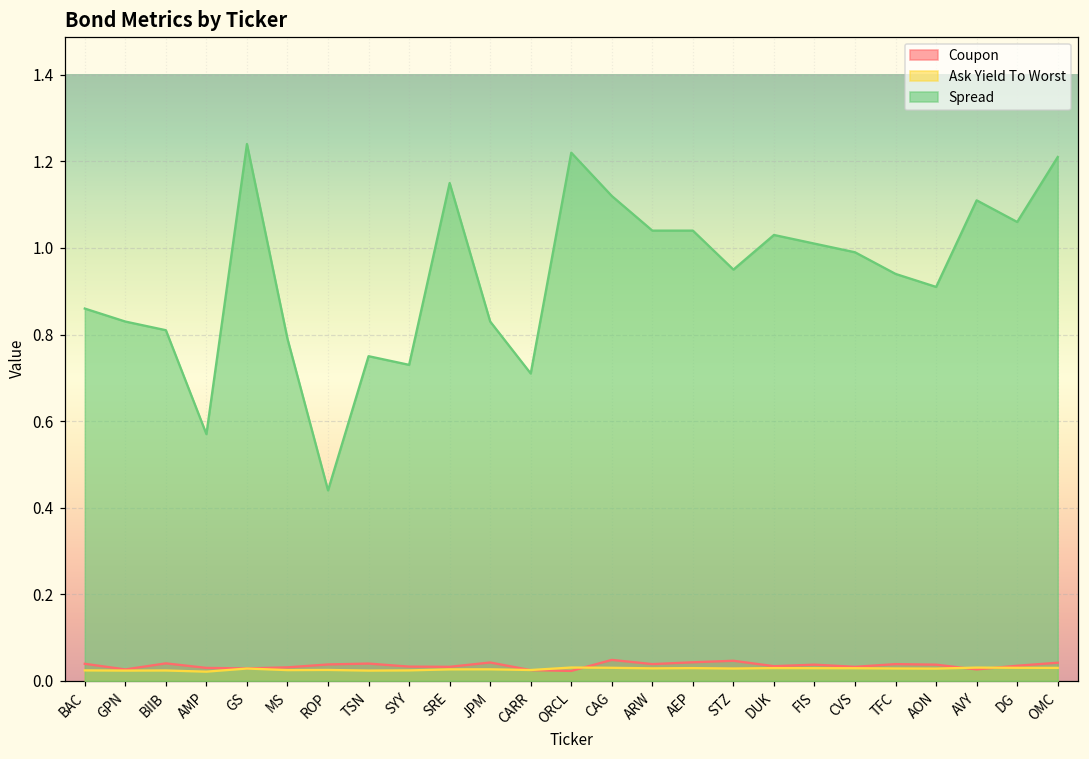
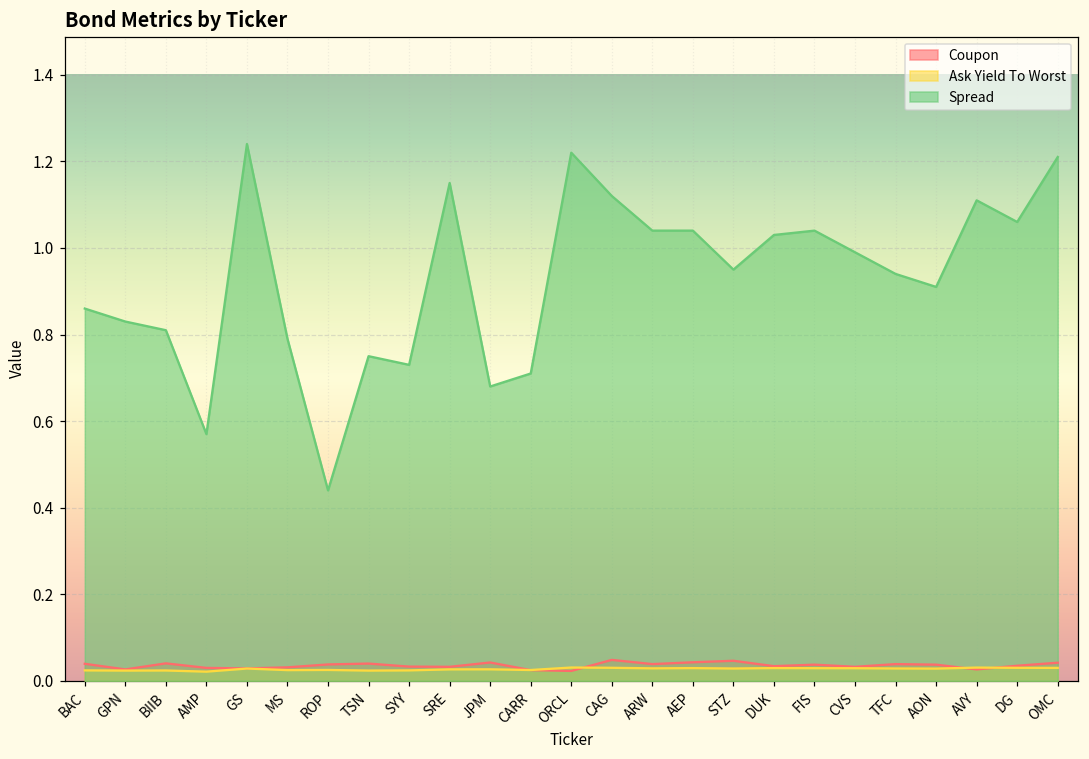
Spread, JPM: 0.83 -> 0.68
Spread, FIS: 1.01 -> 1.04
